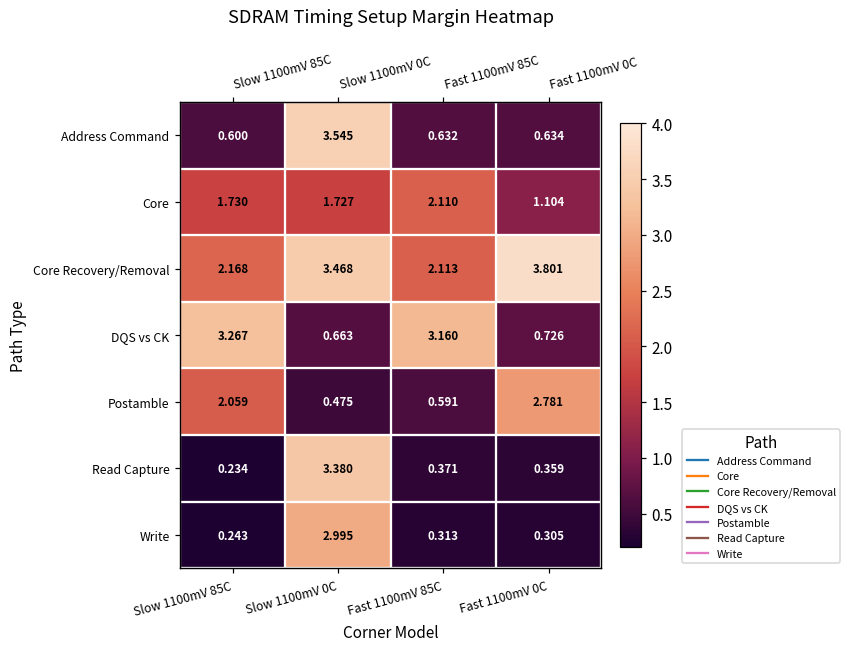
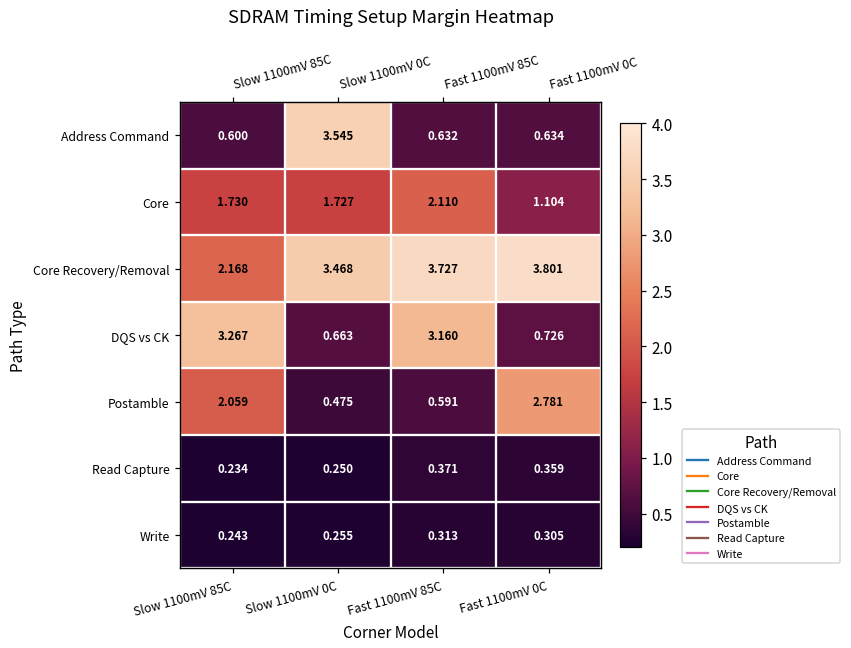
Core Recovery/Removal, Fast 1100mV 85C: 2.113 -> 3.727
Read Capture, Slow 1100mV 0C: 3.380 -> 0.250
Write, Slow 1100mV 0C: 2.995 -> 0.255
